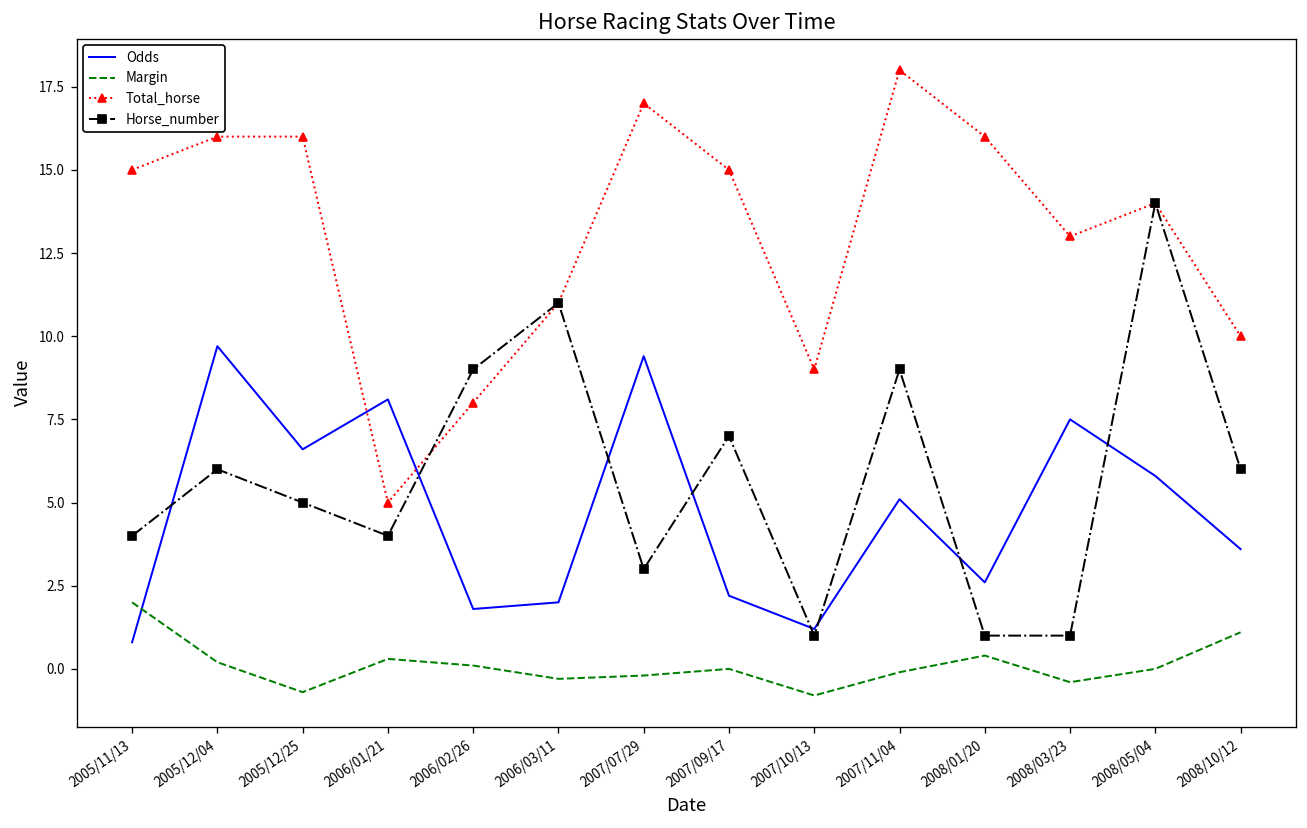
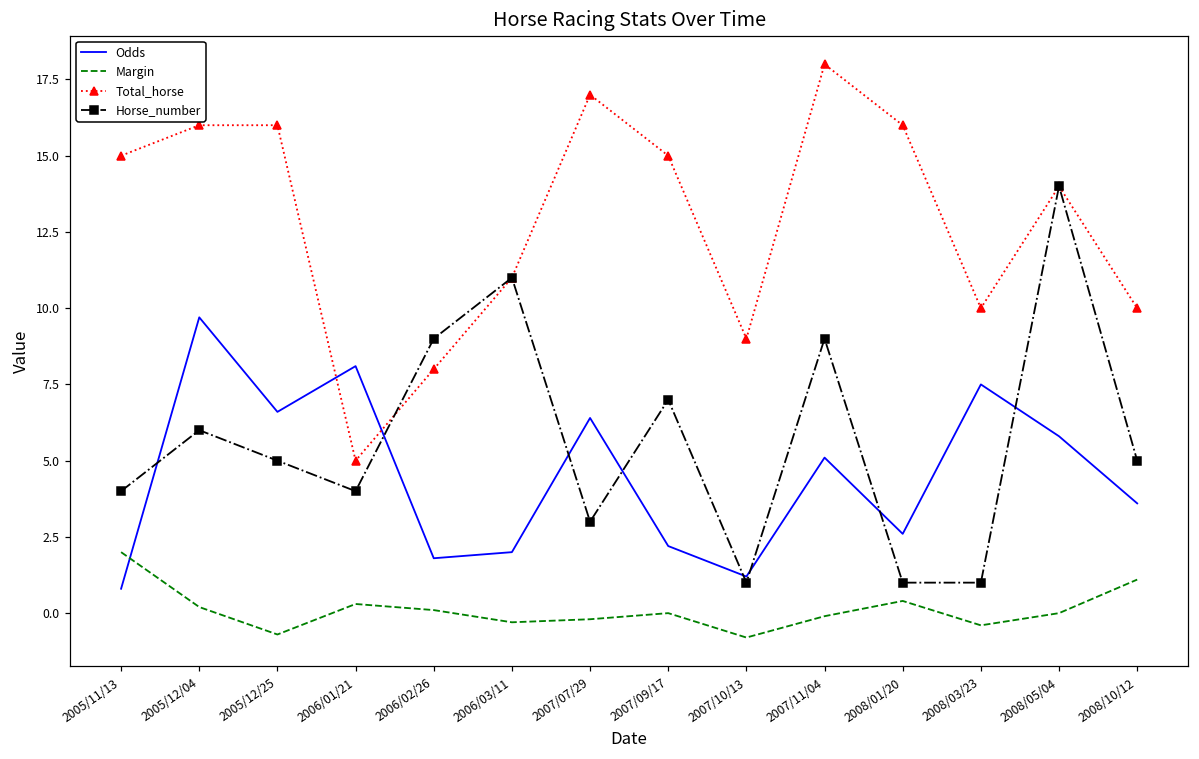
Odds, 2007/07/29: 9.4 -> 6.4
Total_horse, 2008/03/23: 13 -> 10
Horse_number, 2008/10/12: 6 -> 5
